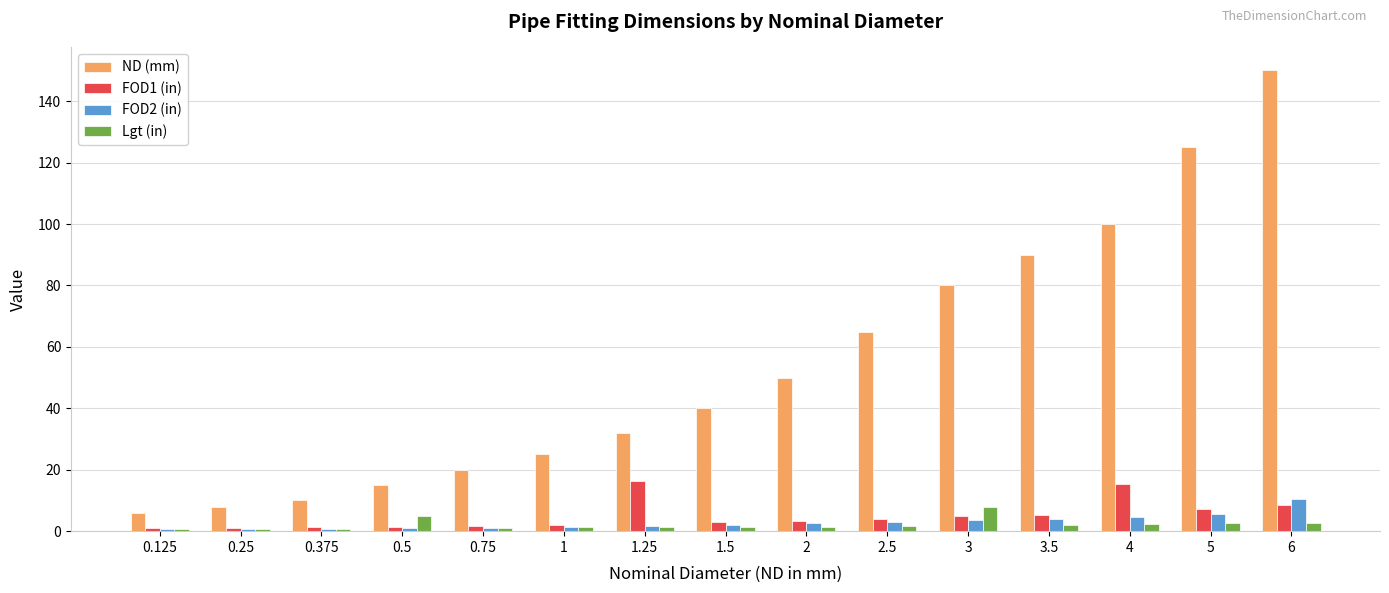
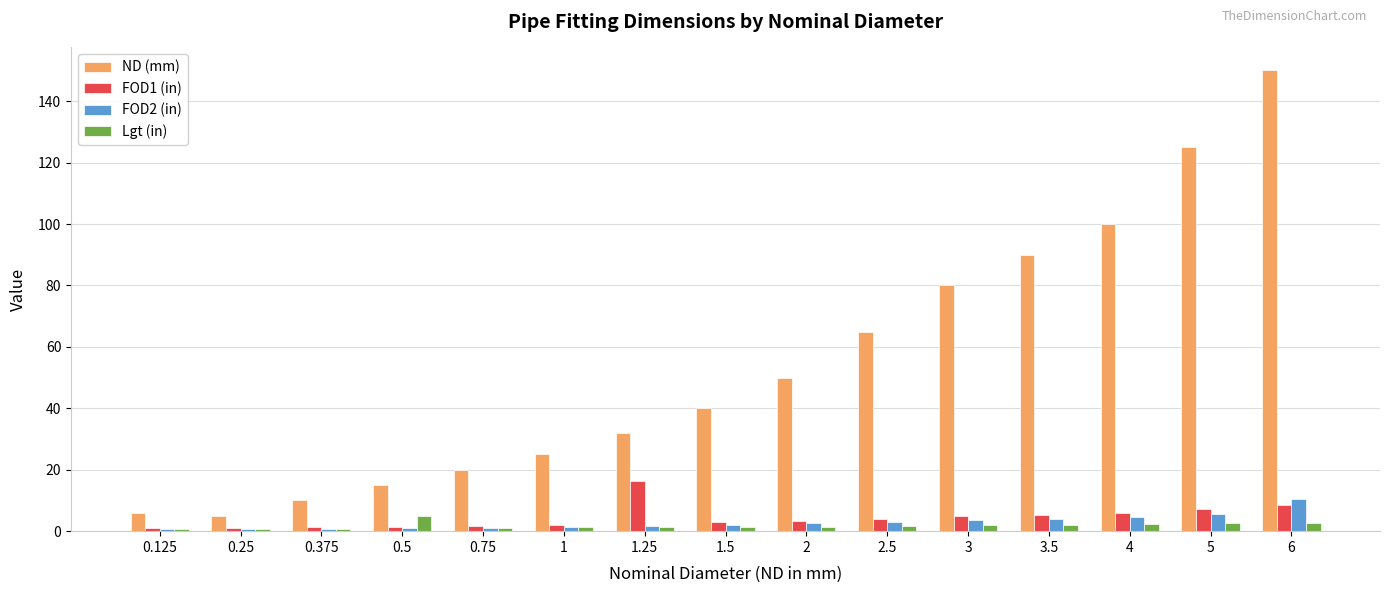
ND (mm), 0.25: 8 -> 5
Lgt (in), 3: 8 -> 2
FOD1 (in), 4: 15 -> 6
